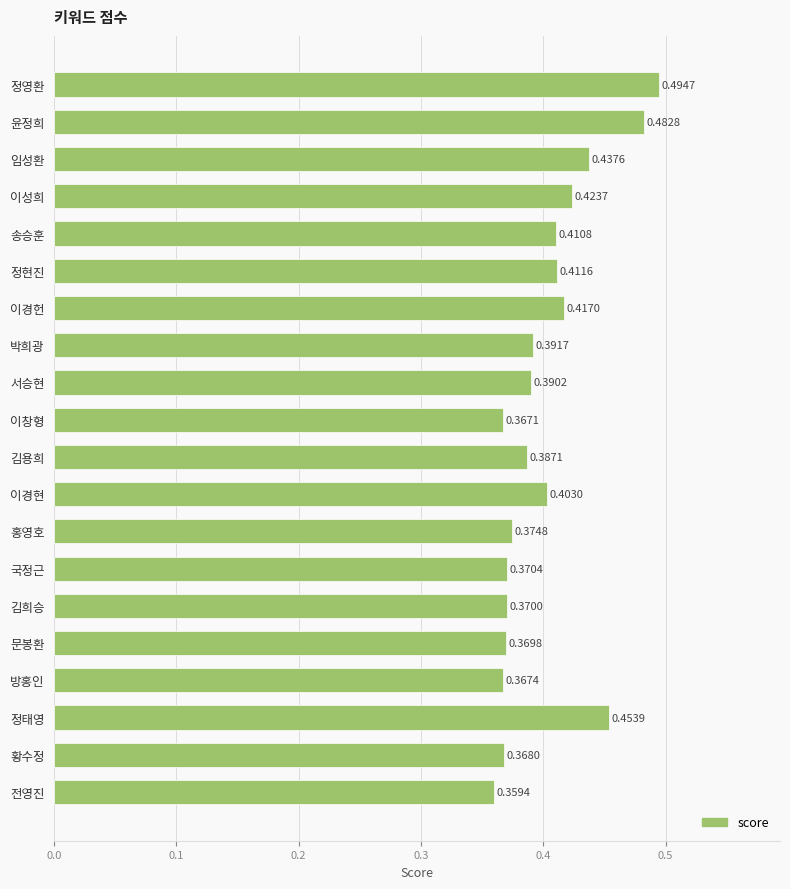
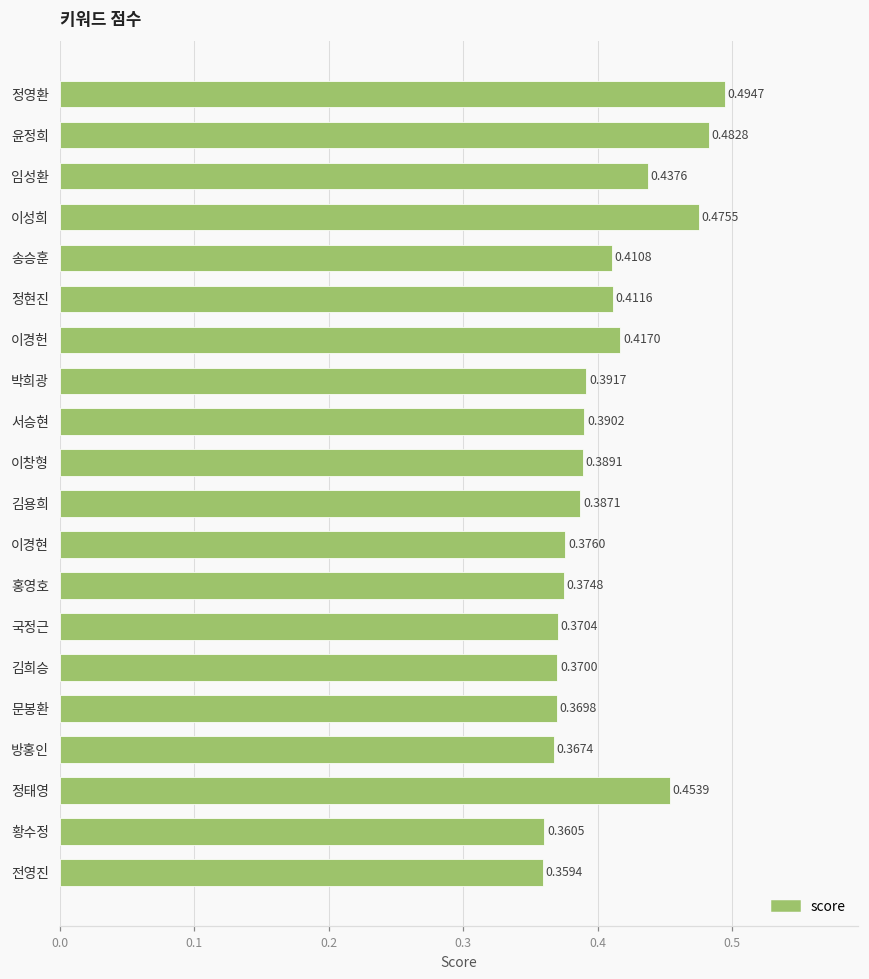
이성희: 0.4237 -> 0.4755
이창형: 0.3671 -> 0.3891
이경현: 0.4030 -> 0.3760
황수정: 0.3680 -> 0.3605
